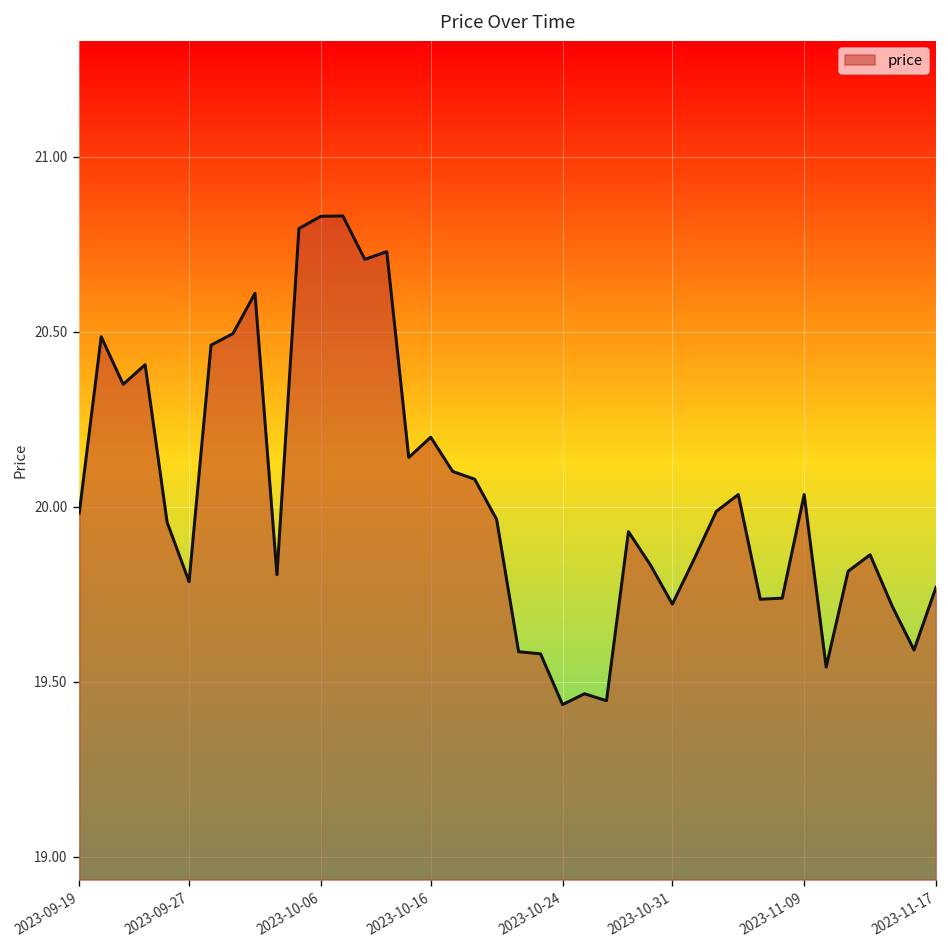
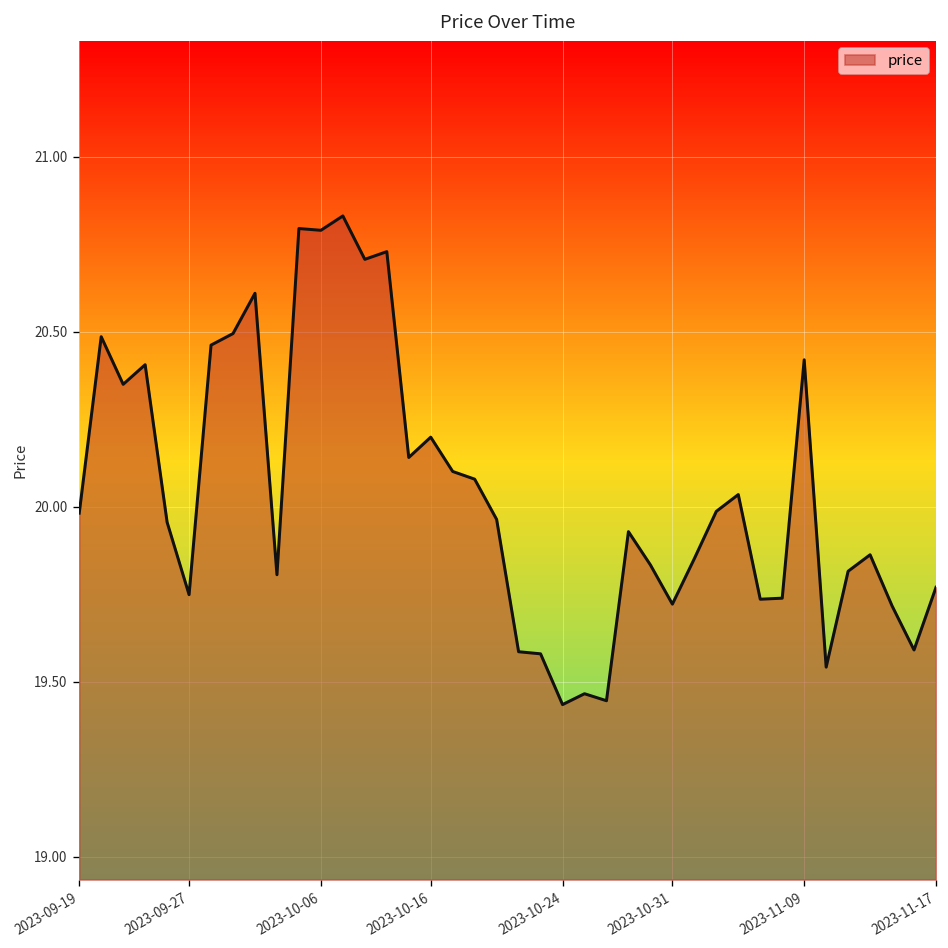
2023-09-27: 19.79 -> 19.75
2023-10-06: 20.83 -> 20.79
2023-11-09: 20.04 -> 20.42
